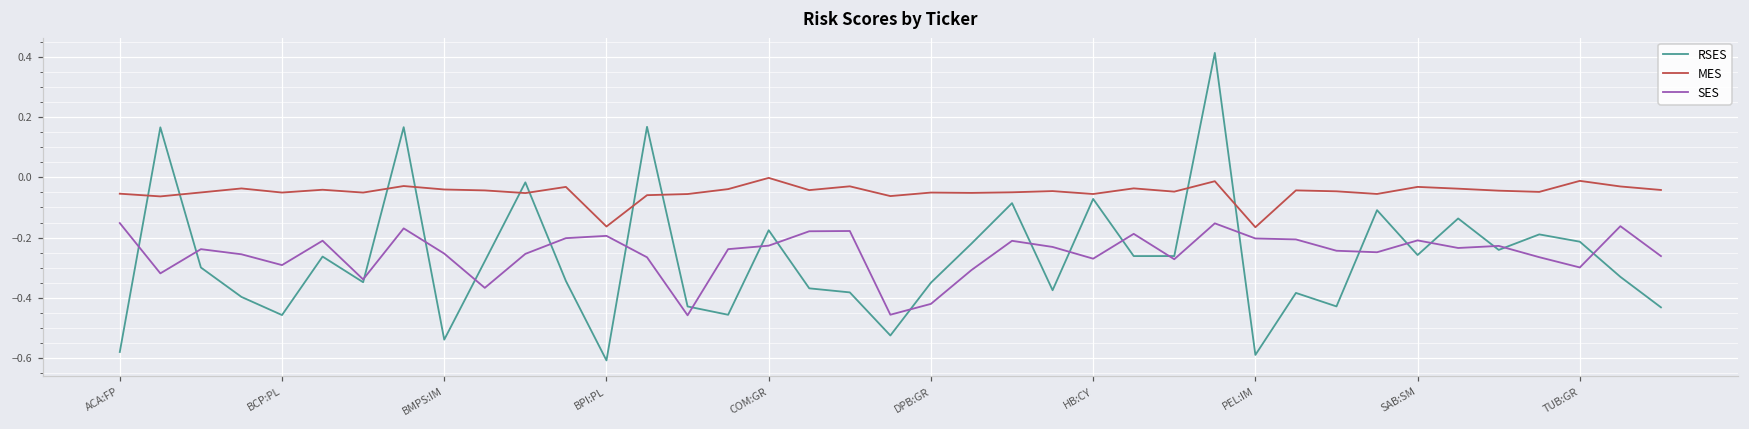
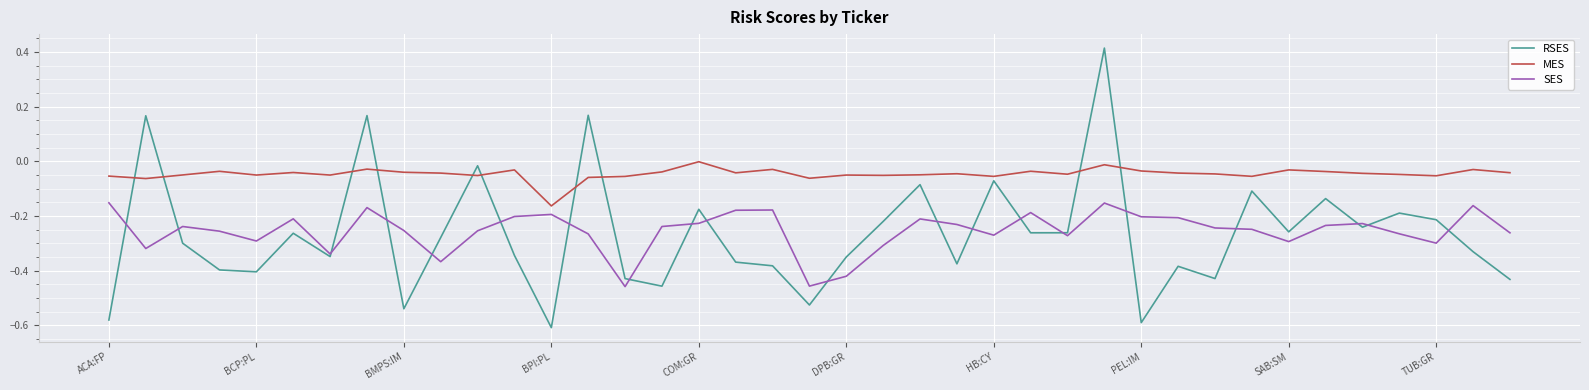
RSES, BCP:PL: -0.46 -> -0.40
MES, PEL:IM: -0.17 -> -0.04
SES, SAB:SM: -0.21 -> -0.29
MES, TUB:GR: -0.01 -> -0.05
